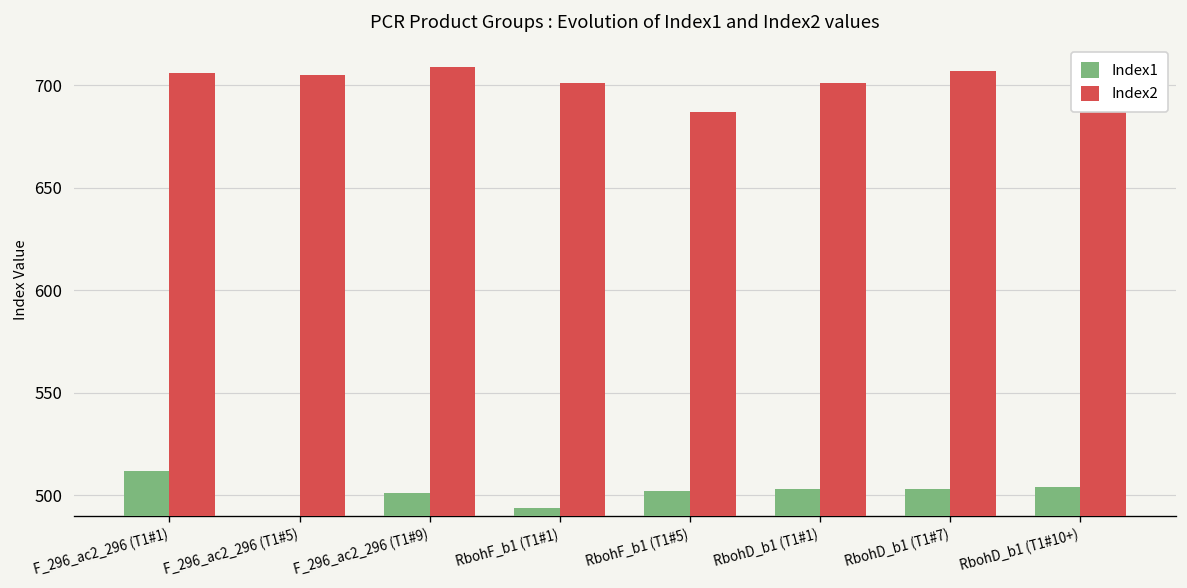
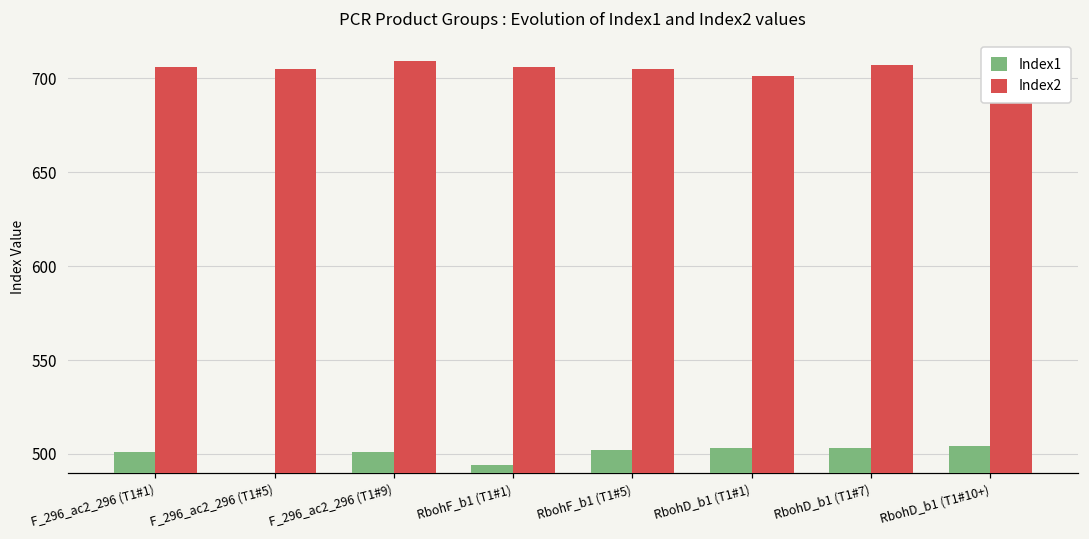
Index1, F_296_ac2_296 (T1#1): 512 -> 501
Index2, RbohF_b1 (T1#1): 701 -> 706
Index2, RbohF_b1 (T1#5): 687 -> 705
